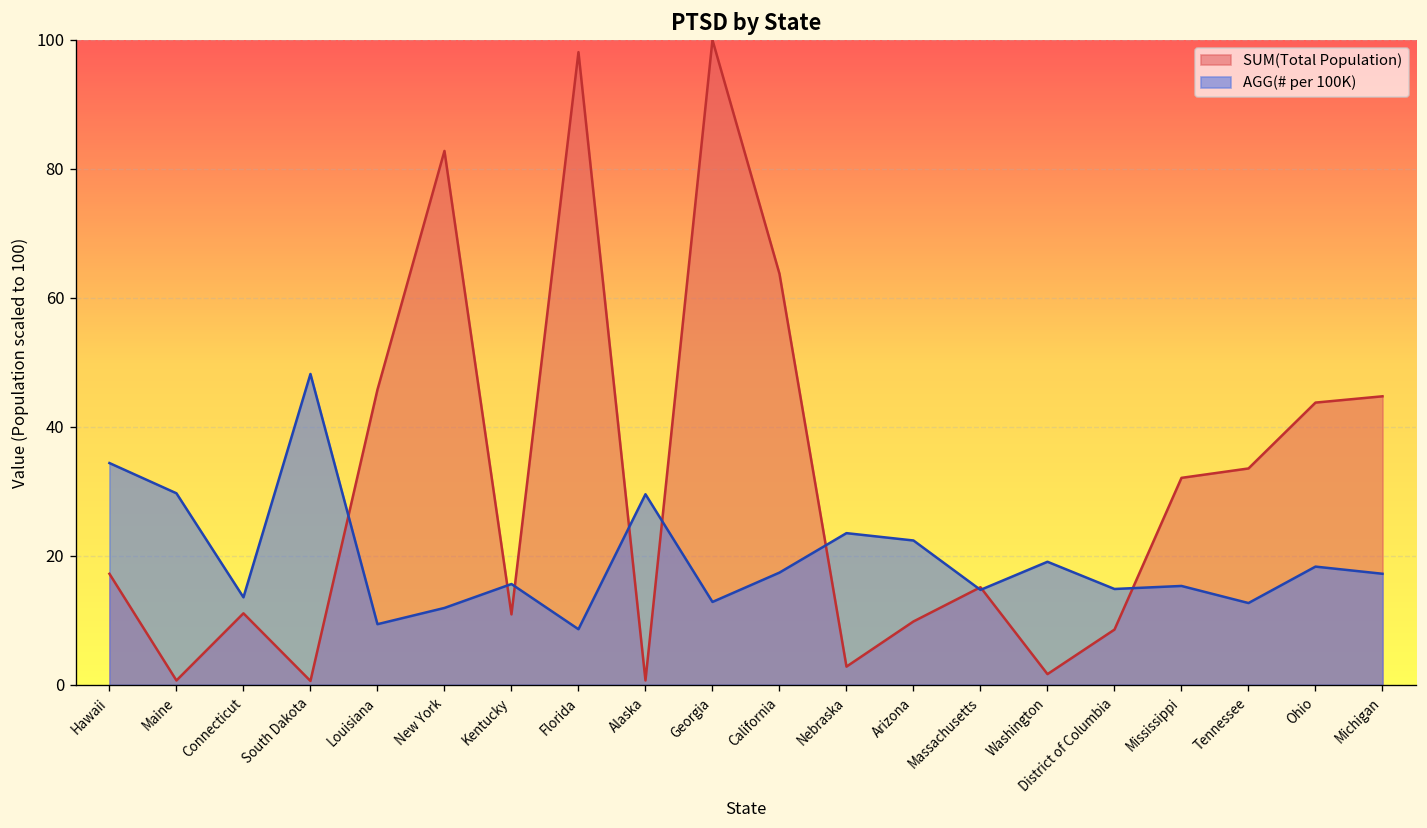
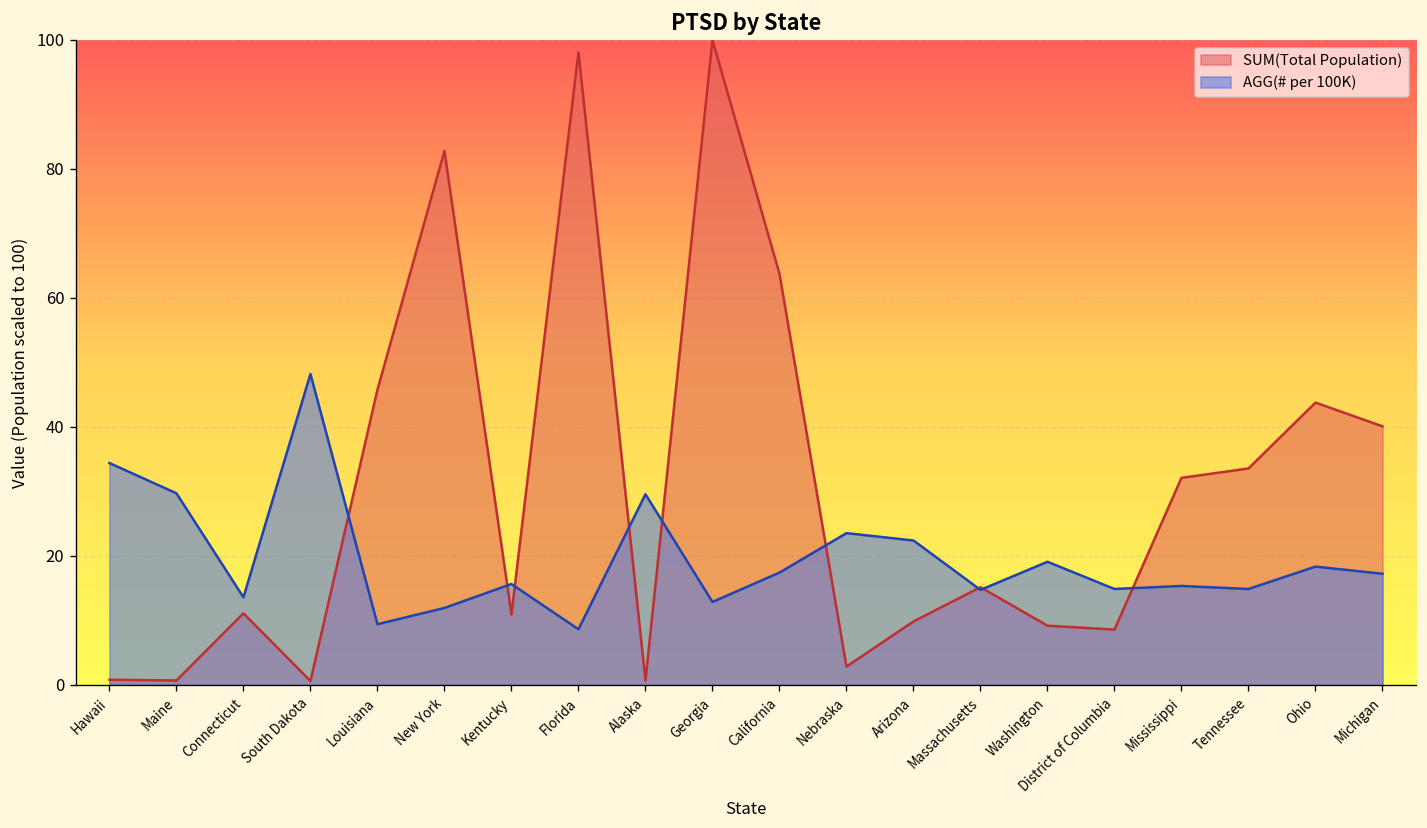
SUM(Total Population), Hawaii: 17 -> 1
SUM(Total Population), Washington: 2 -> 9
AGG(# per 100K), Tennessee: 13 -> 15
SUM(Total Population), Michigan: 45 -> 40
